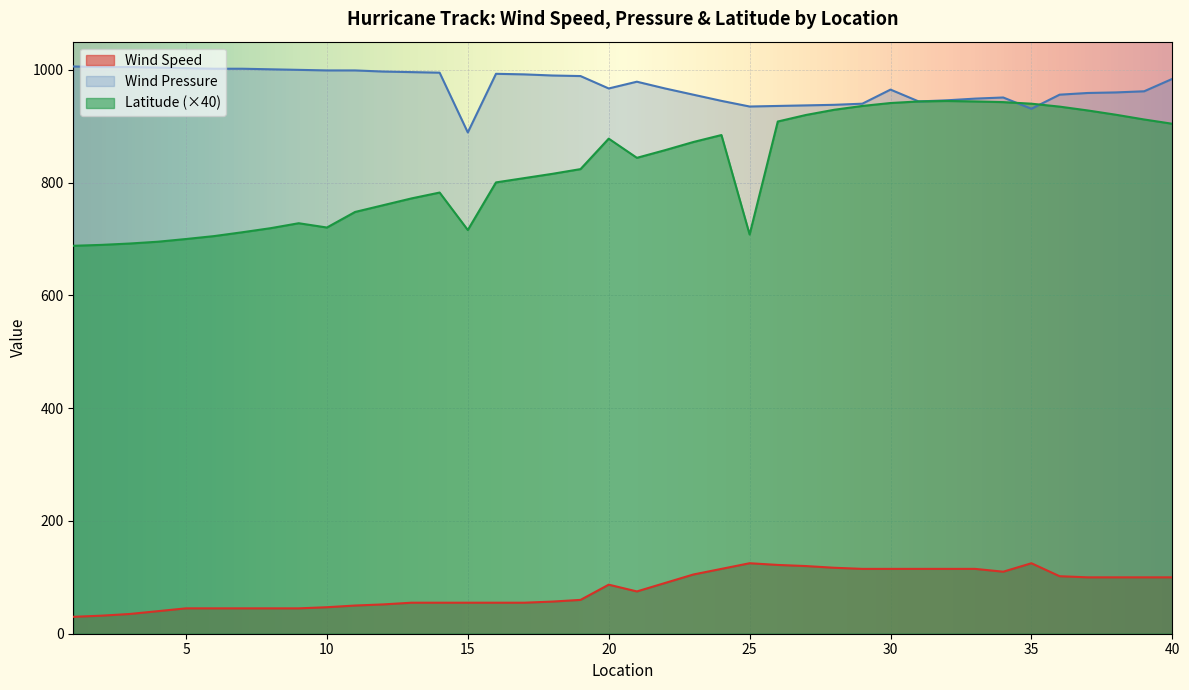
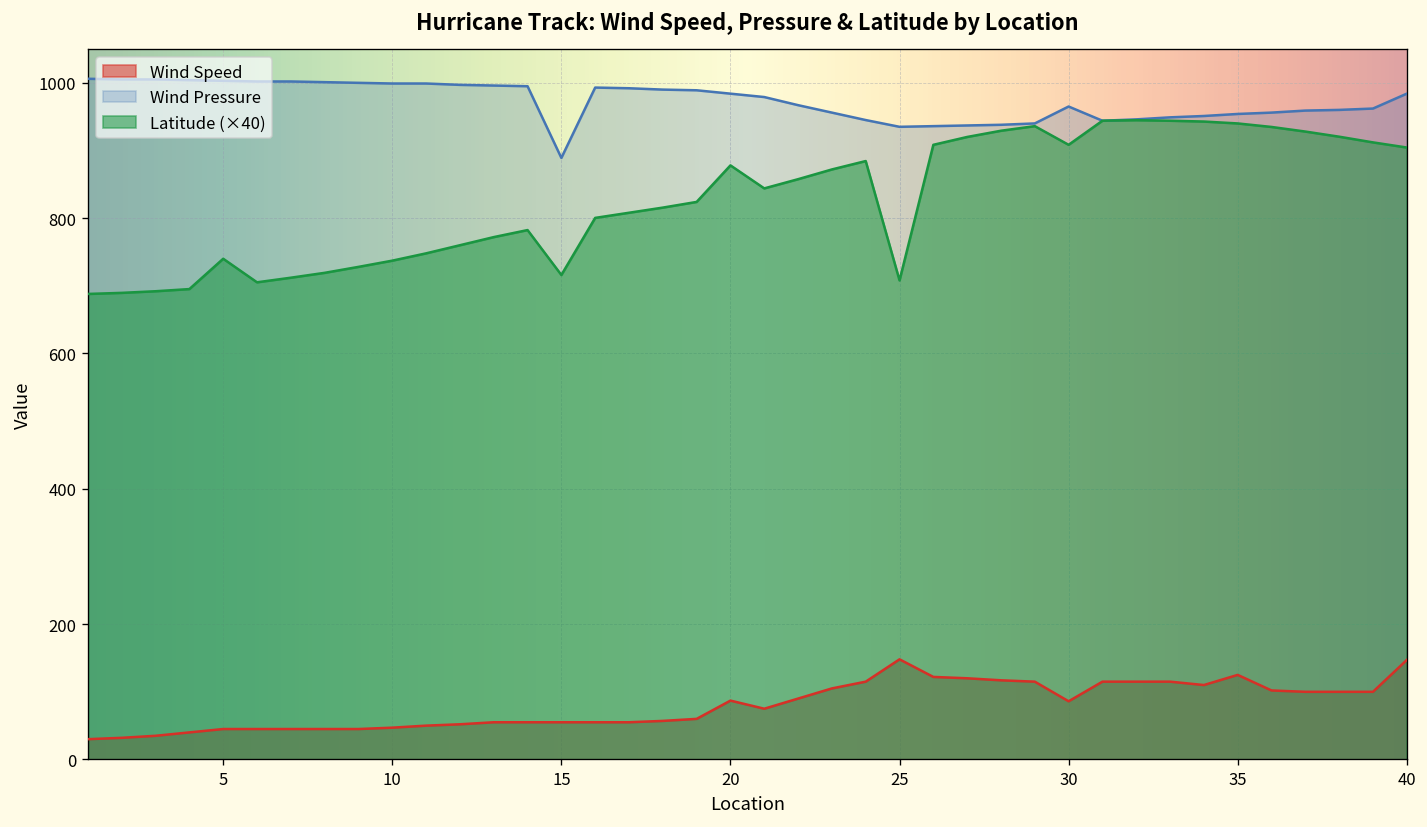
Latitude (×40), 5: 700 -> 740
Latitude (×40), 10: 720 -> 740
Wind Pressure, 20: 970 -> 980
Wind Speed, 25: 130 -> 150
Wind Speed, 30: 120 -> 90
Latitude (×40), 30: 940 -> 910
Wind Pressure, 35: 930 -> 950
Wind Speed, 40: 100 -> 150
